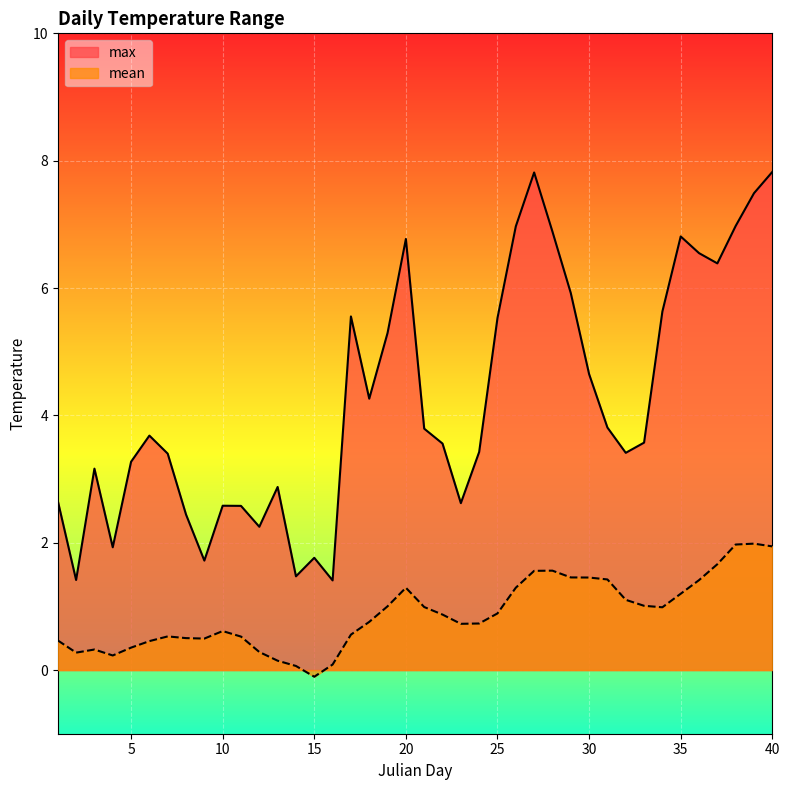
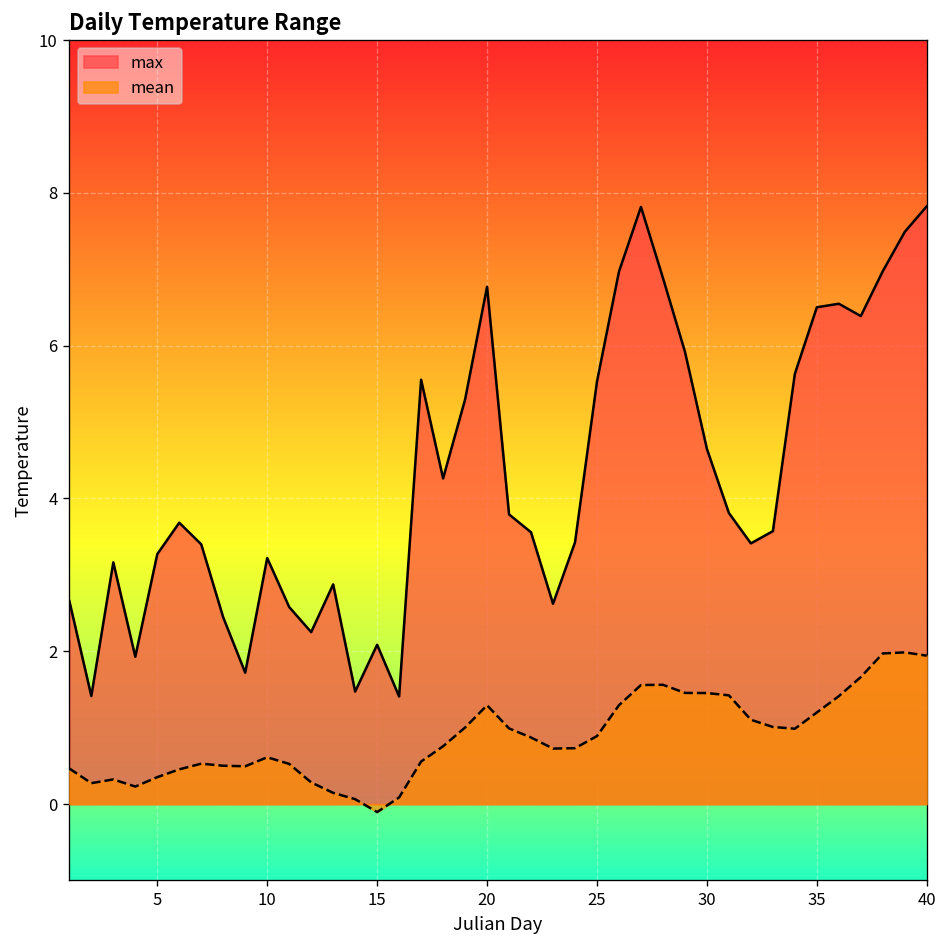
max, 10: 2.6 -> 3.2
max, 15: 1.8 -> 2.1
max, 35: 6.8 -> 6.5
